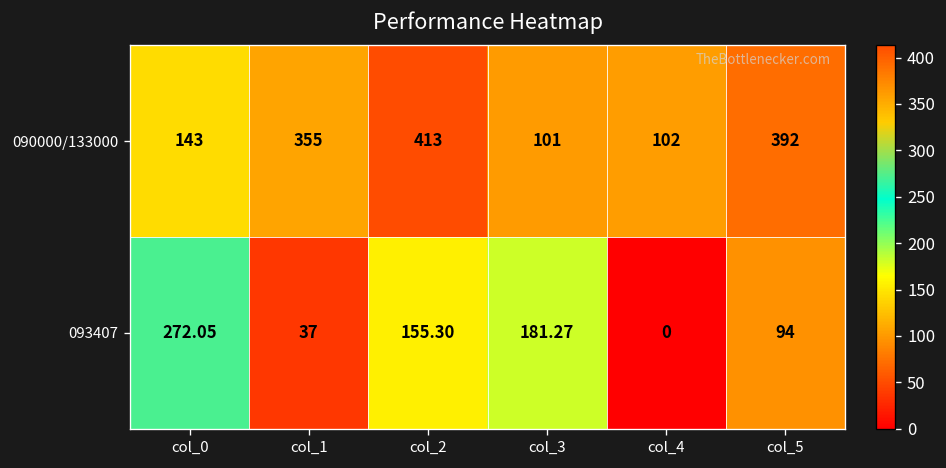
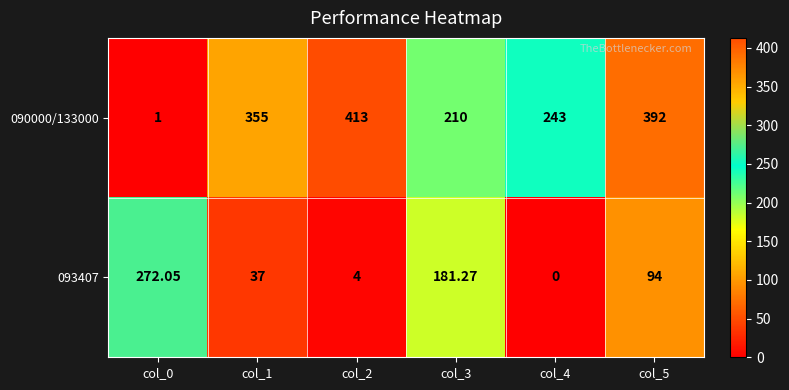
090000/133000, col_0: 143 -> 1
090000/133000, col_3: 101 -> 210
090000/133000, col_4: 102 -> 243
093407, col_2: 155.30 -> 4
